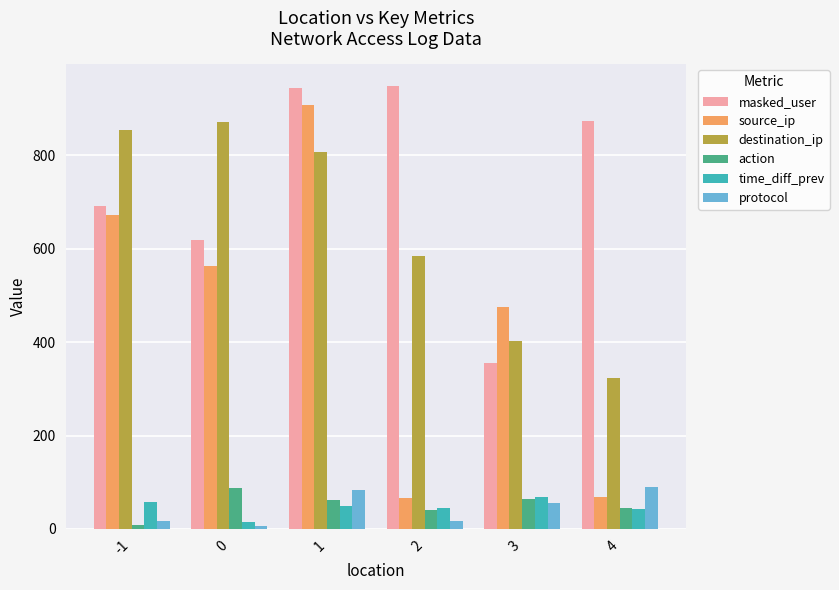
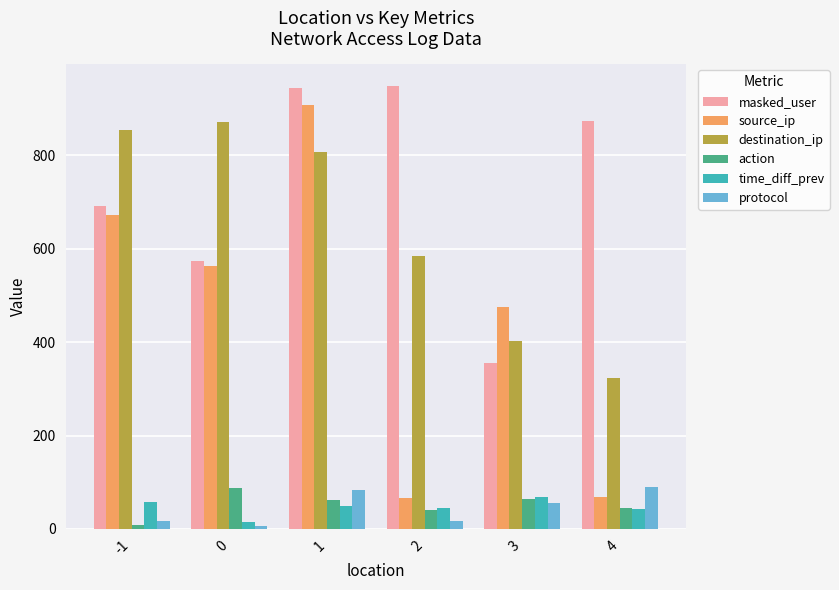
masked_user, 0: 620 -> 570
